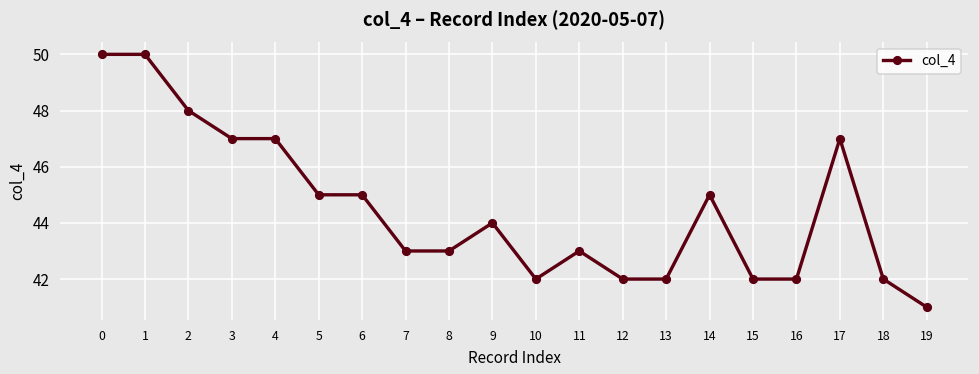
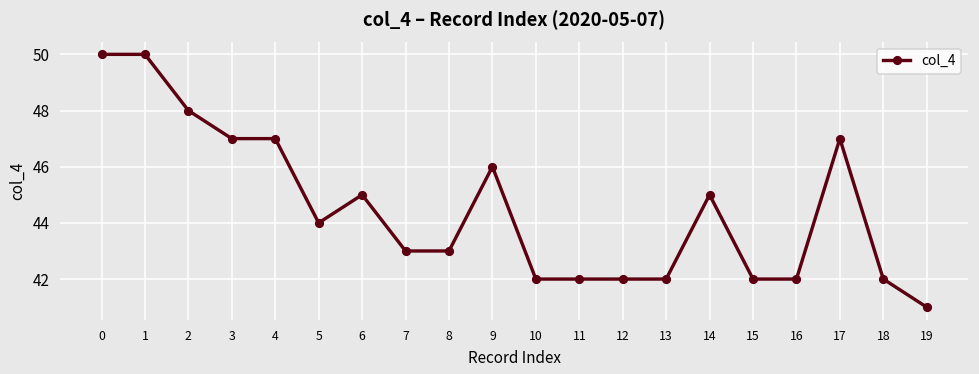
5: 45 -> 44
9: 44 -> 46
11: 43 -> 42
